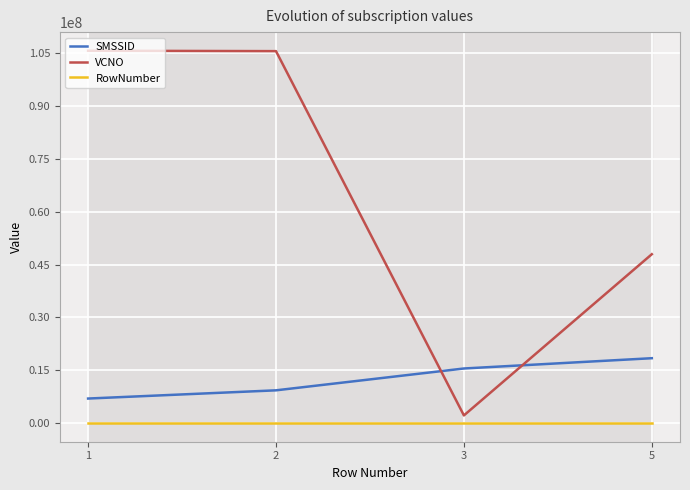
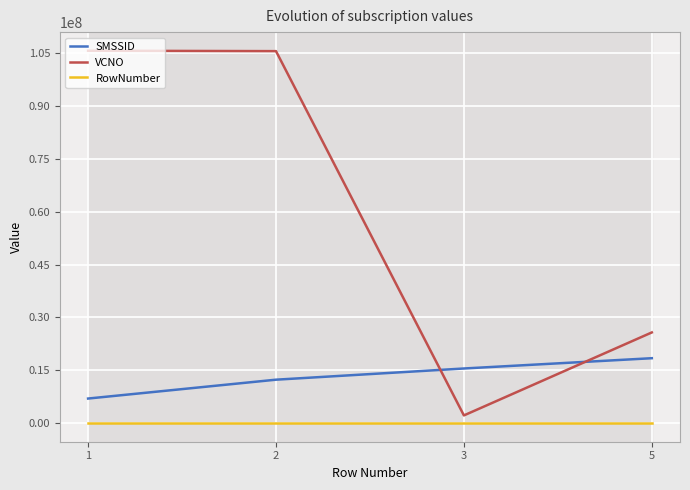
SMSSID, 2: 9000000 -> 12000000
VCNO, 5: 48000000 -> 26000000
